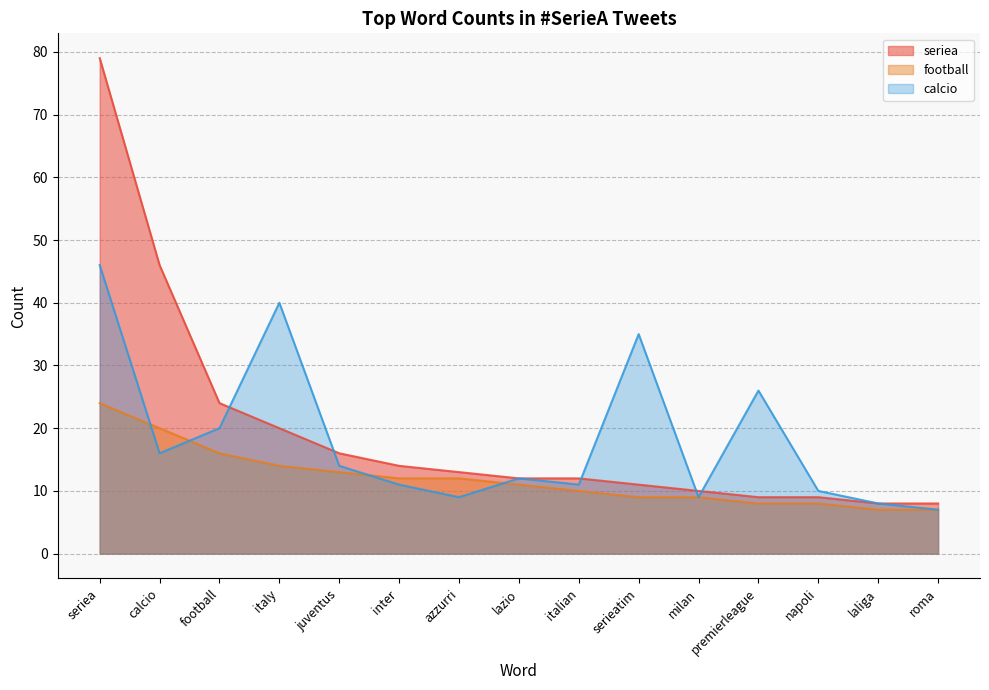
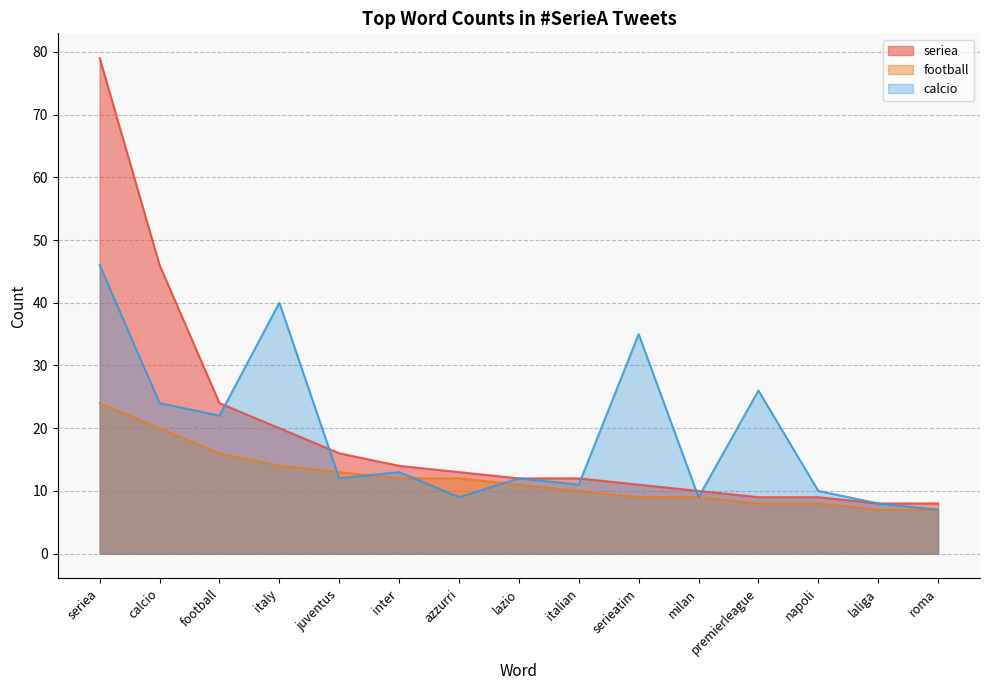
calcio, calcio: 16 -> 24
calcio, football: 20 -> 22
calcio, juventus: 14 -> 12
calcio, inter: 11 -> 13
